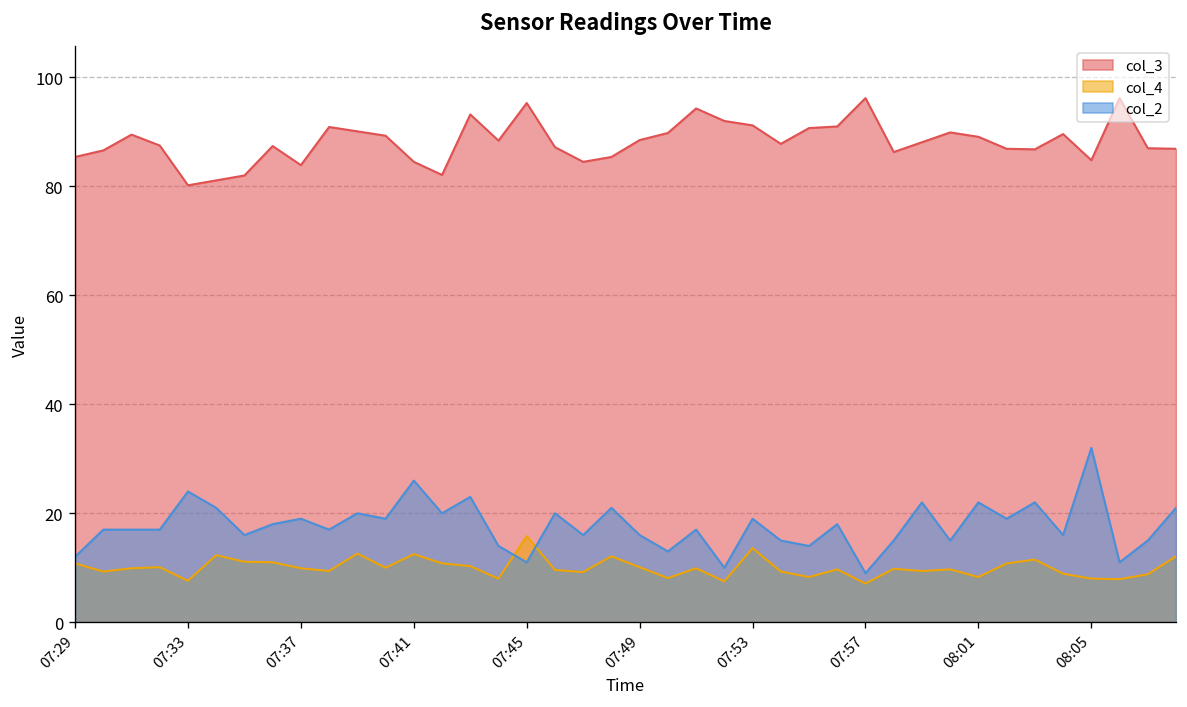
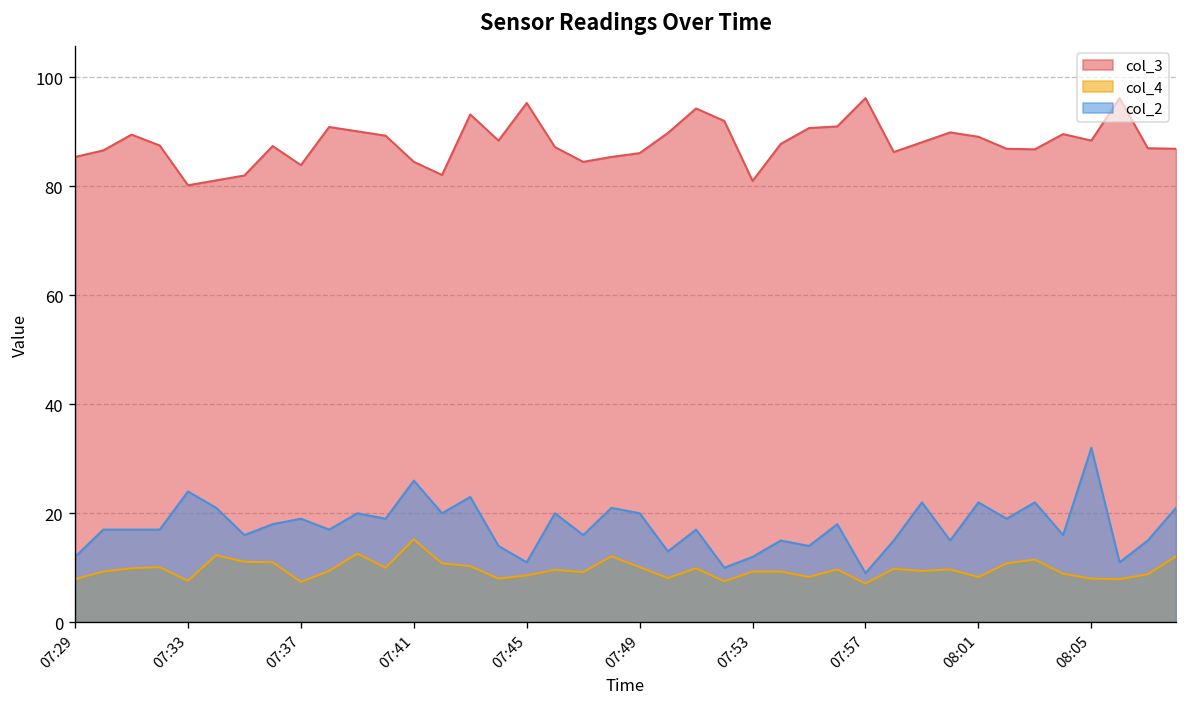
col_4, 07:29: 11 -> 8
col_4, 07:37: 10 -> 7
col_4, 07:41: 13 -> 15
col_4, 07:45: 16 -> 9
col_3, 07:49: 89 -> 86
col_2, 07:49: 16 -> 20
col_3, 07:53: 91 -> 81
col_4, 07:53: 14 -> 9
col_2, 07:53: 19 -> 12
col_3, 08:05: 85 -> 88
